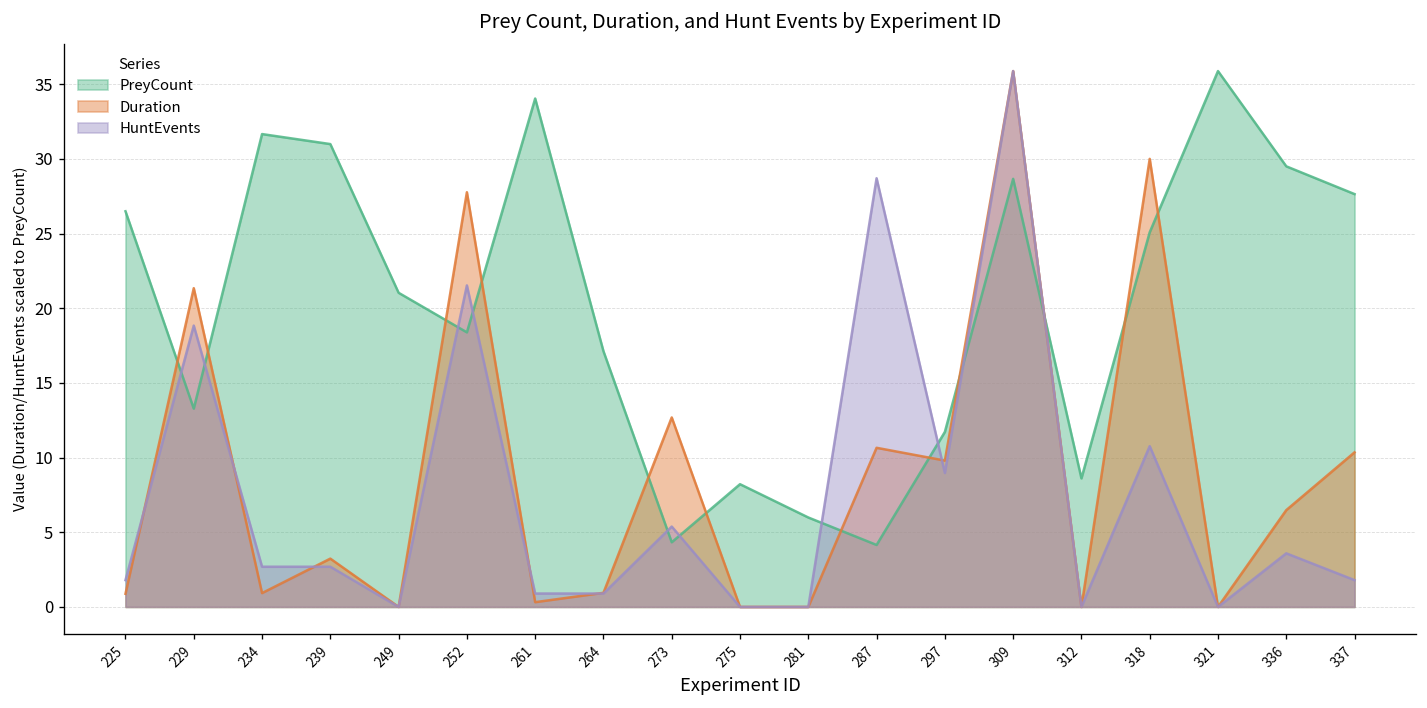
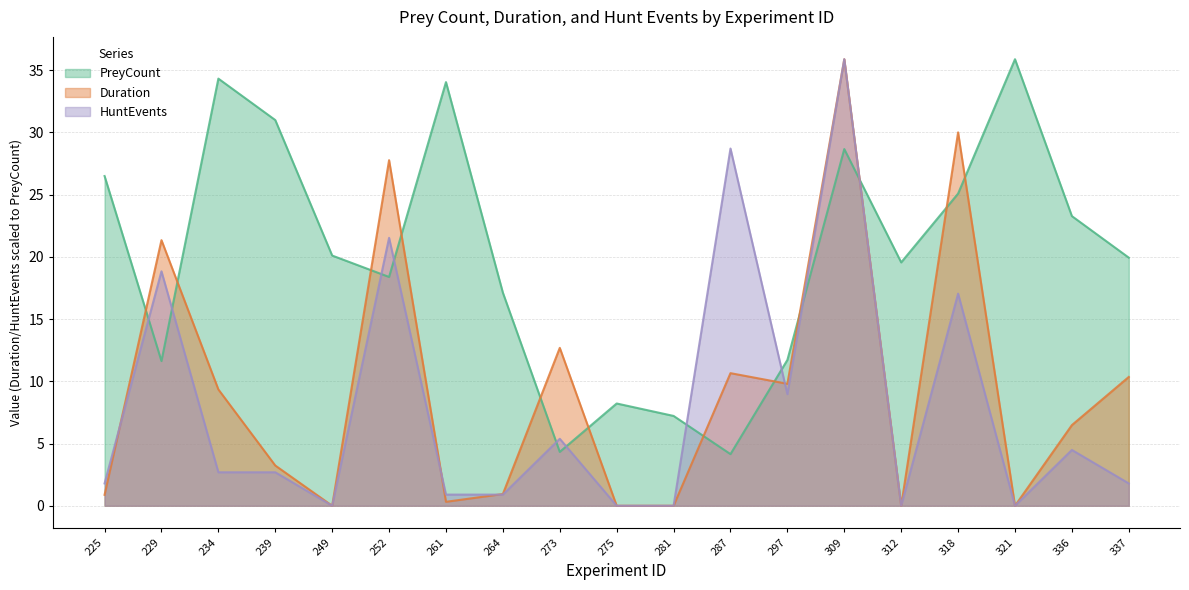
PreyCount, 229: 13.3 -> 11.6
PreyCount, 234: 31.7 -> 34.3
Duration, 234: 0.9 -> 9.3
PreyCount, 249: 21.0 -> 20.1
PreyCount, 281: 6.0 -> 7.2
PreyCount, 312: 8.6 -> 19.6
HuntEvents, 318: 10.8 -> 17.0
PreyCount, 336: 29.5 -> 23.3
HuntEvents, 336: 3.6 -> 4.5
PreyCount, 337: 27.7 -> 19.9
